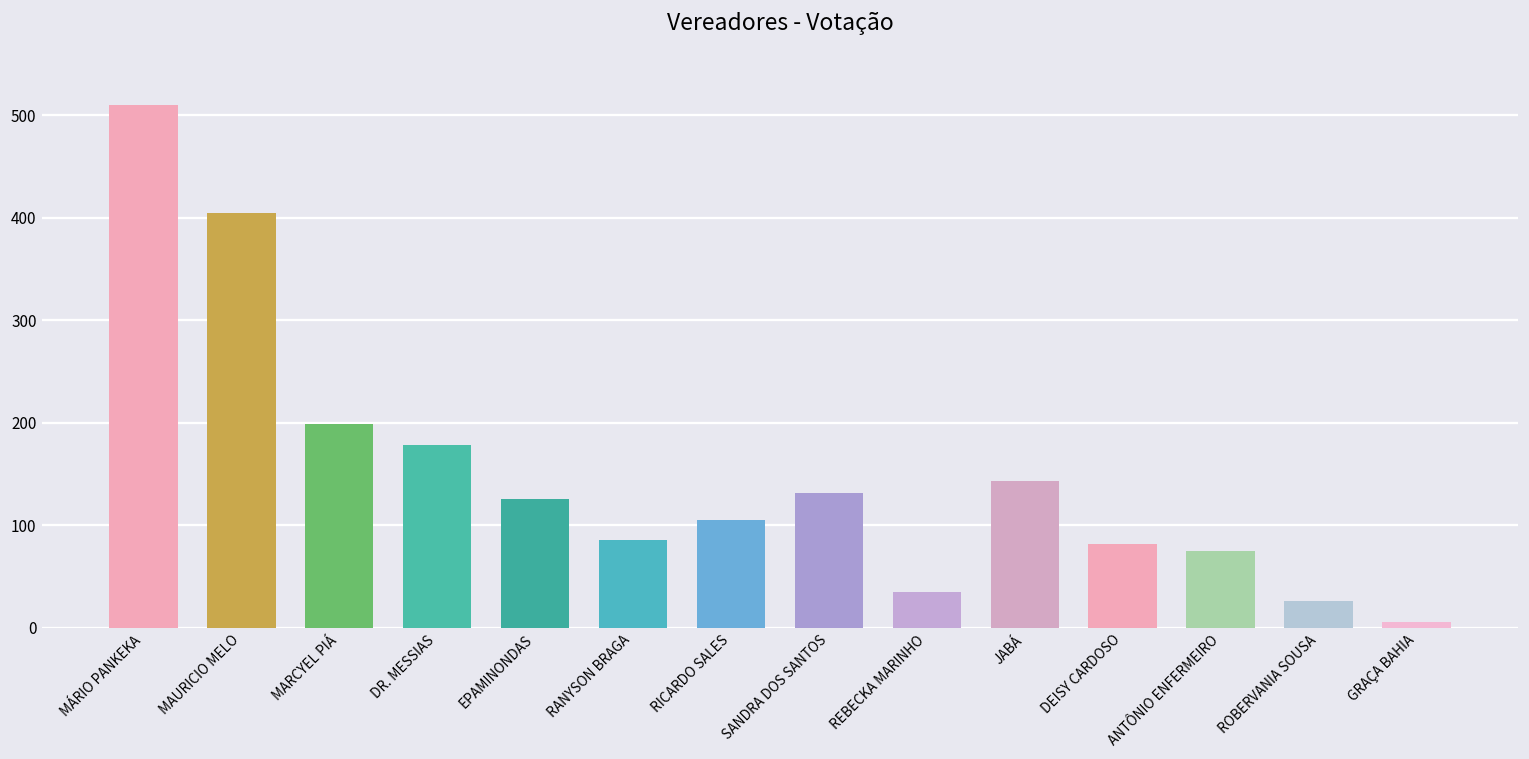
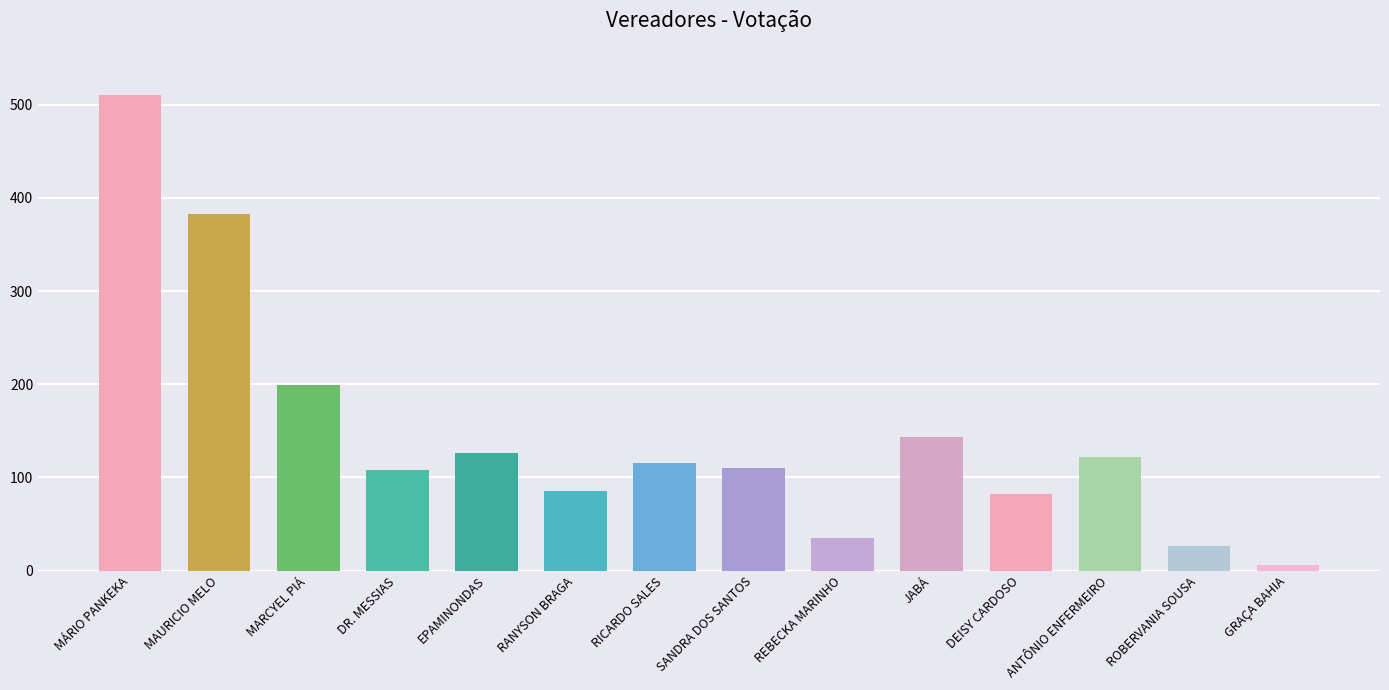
MAURICIO MELO: 410 -> 380
DR. MESSIAS: 180 -> 110
RICARDO SALES: 110 -> 120
SANDRA DOS SANTOS: 130 -> 110
ANTÔNIO ENFERMEIRO: 80 -> 120
